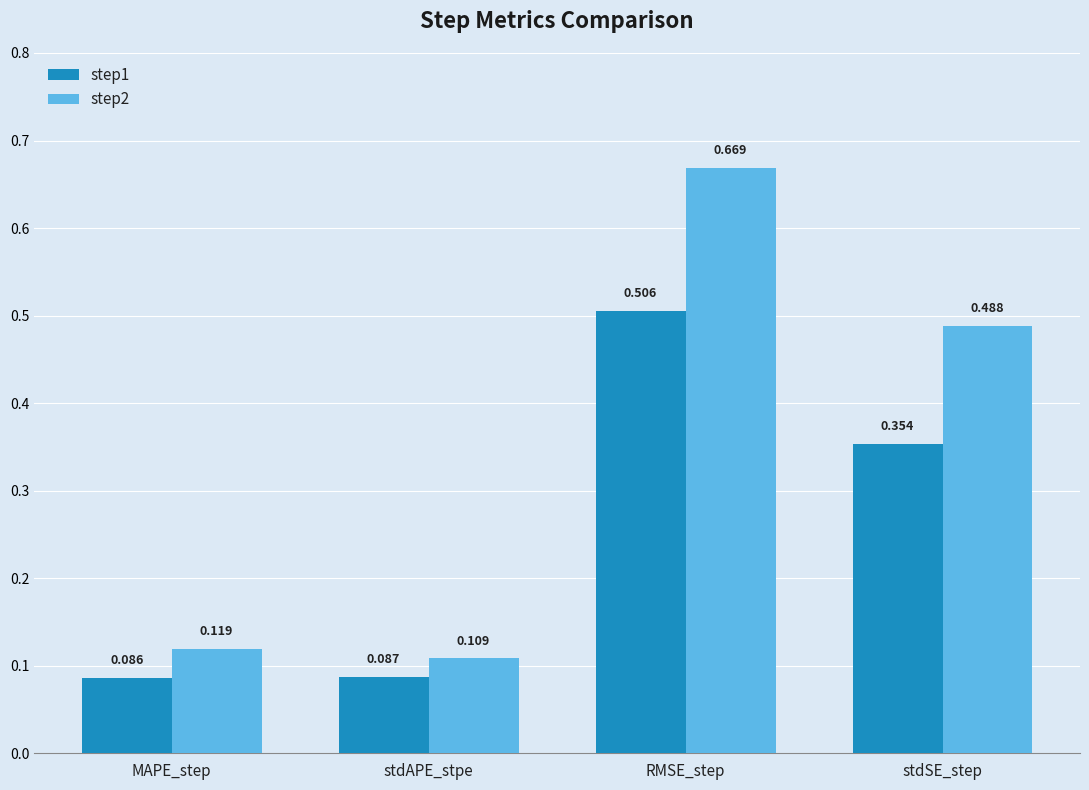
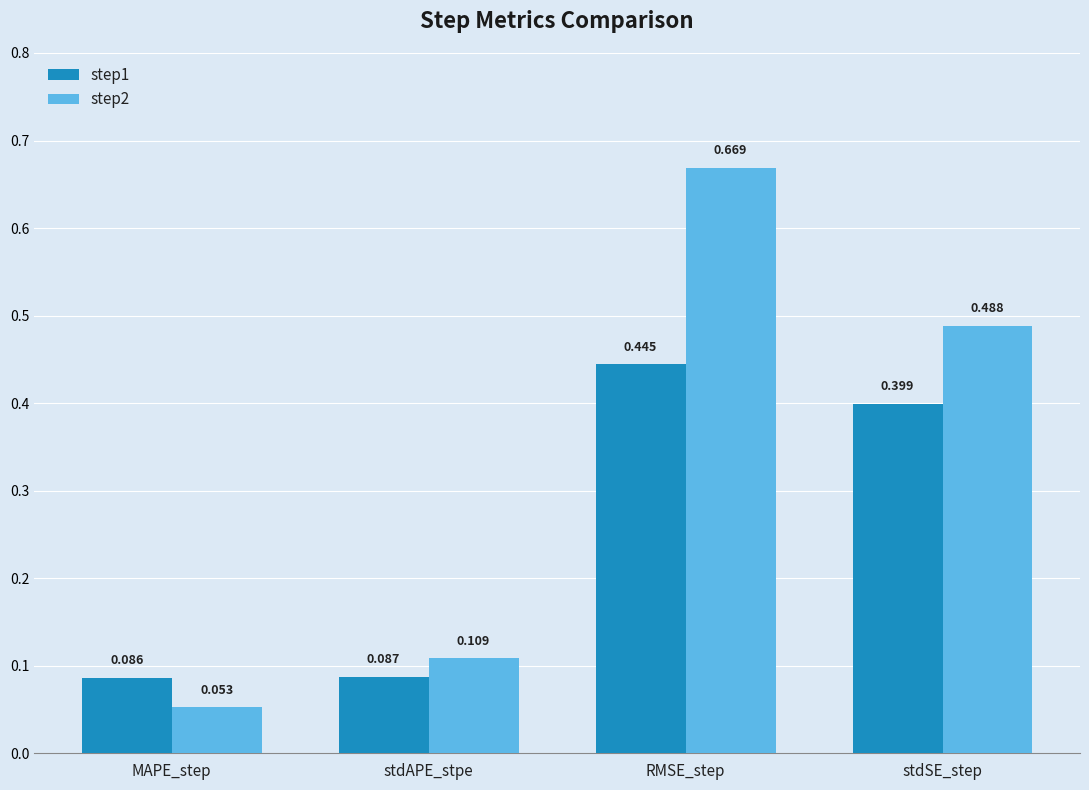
step2, MAPE_step: 0.119 -> 0.053
step1, RMSE_step: 0.506 -> 0.445
step1, stdSE_step: 0.354 -> 0.399
